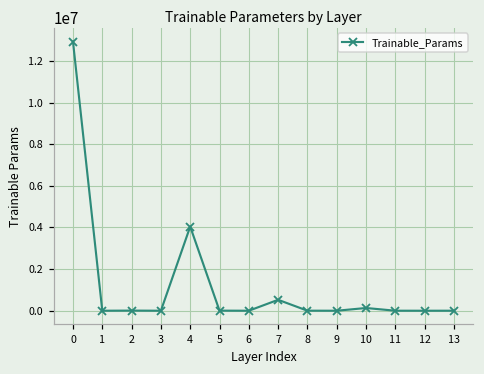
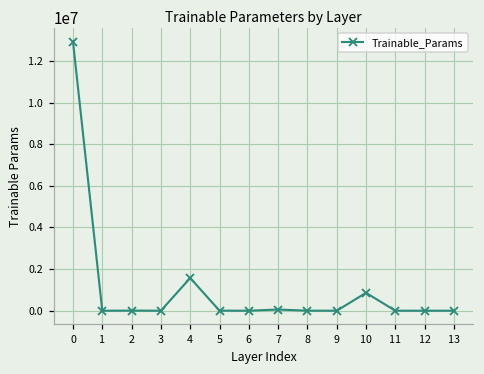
4: 4000000 -> 1600000
7: 500000 -> 100000
10: 100000 -> 900000
